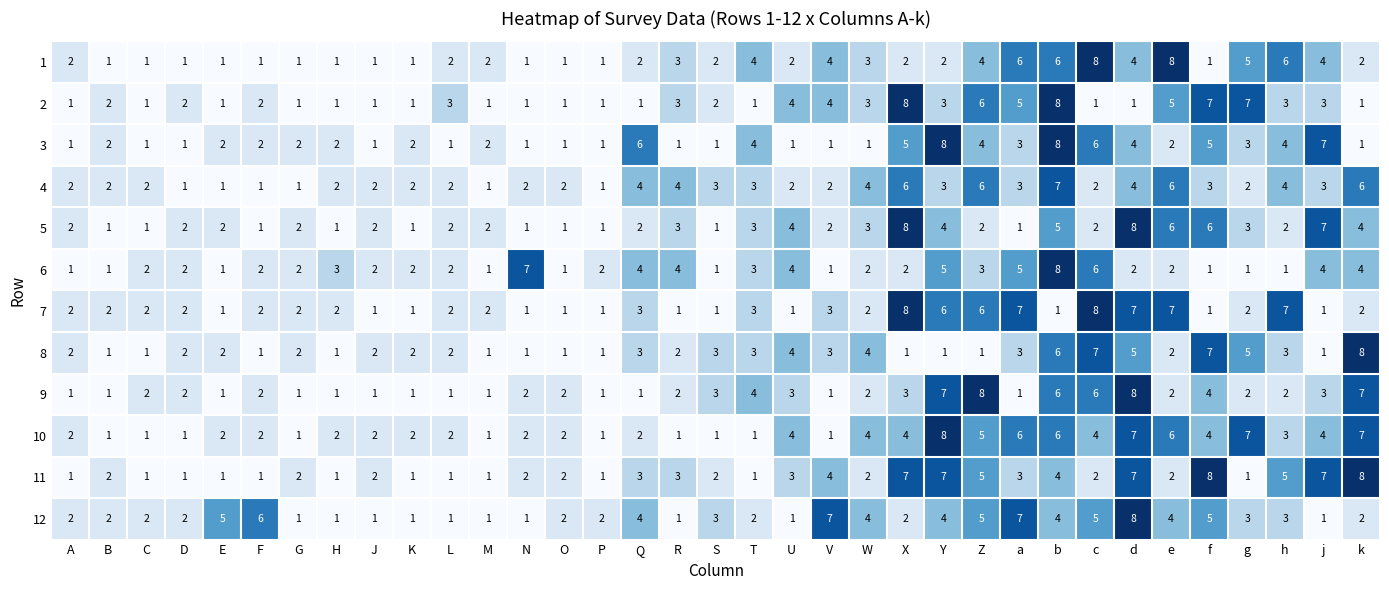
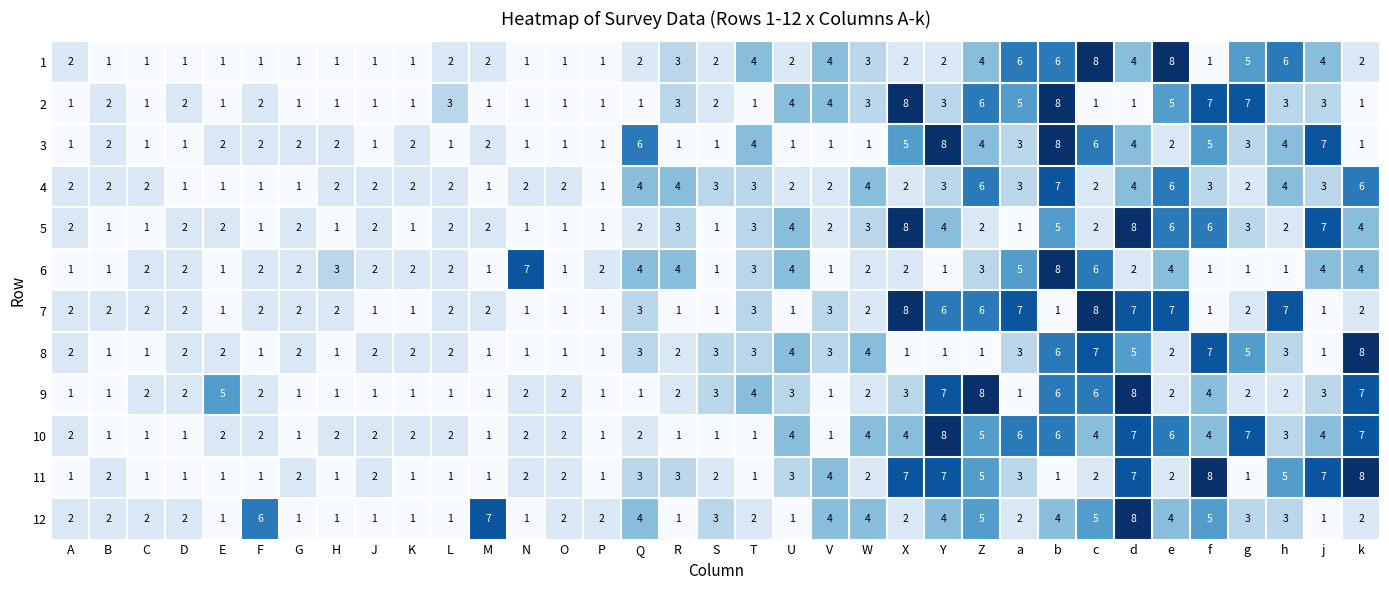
4, X: 6 -> 2
6, Y: 5 -> 1
6, e: 2 -> 4
9, E: 1 -> 5
11, b: 4 -> 1
12, E: 5 -> 1
12, M: 1 -> 7
12, V: 7 -> 4
12, a: 7 -> 2
